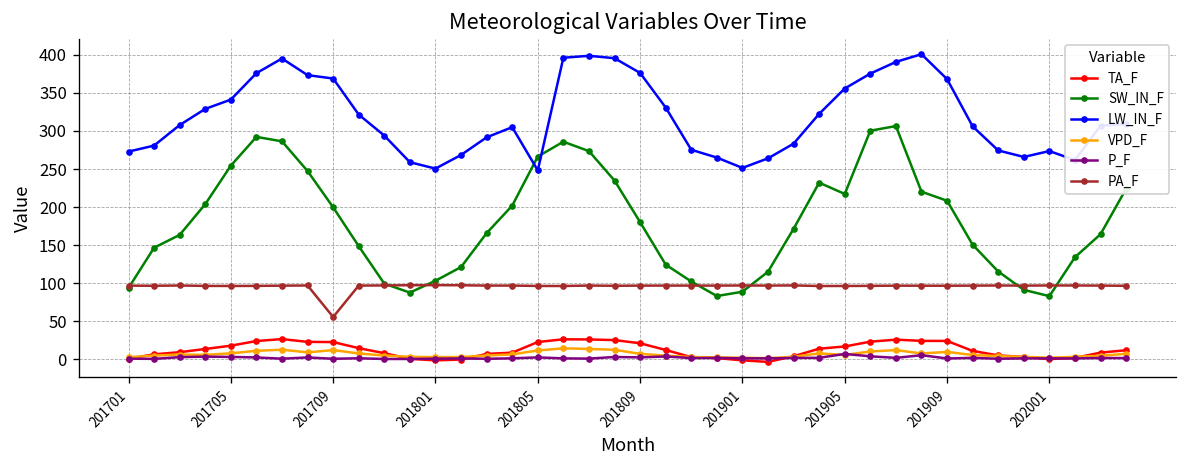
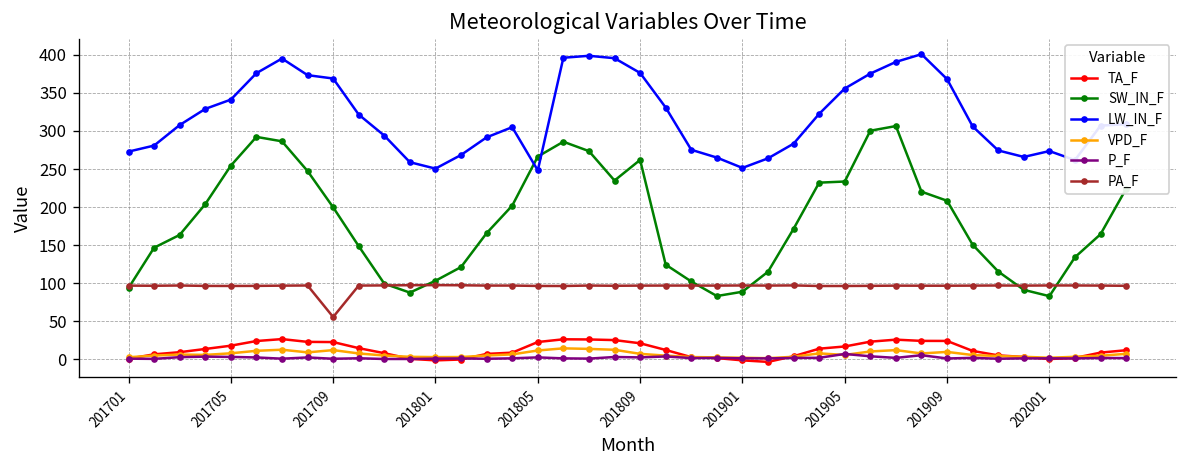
SW_IN_F, 201809: 180 -> 260
SW_IN_F, 201905: 220 -> 230
